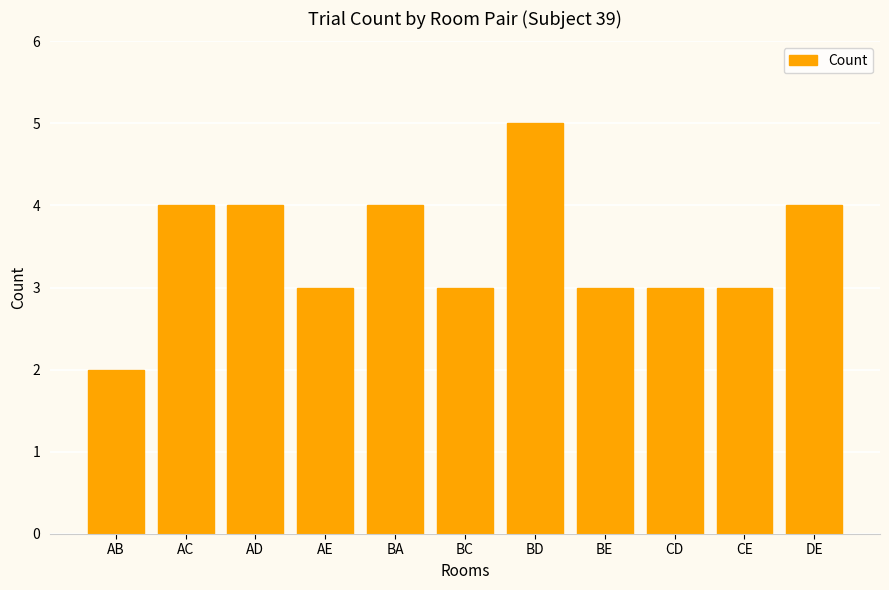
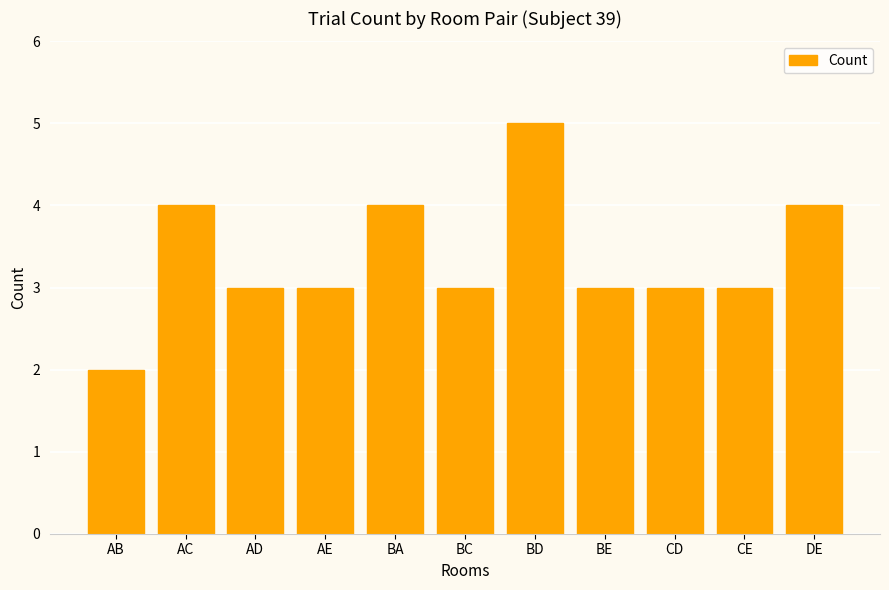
AD: 4 -> 3
